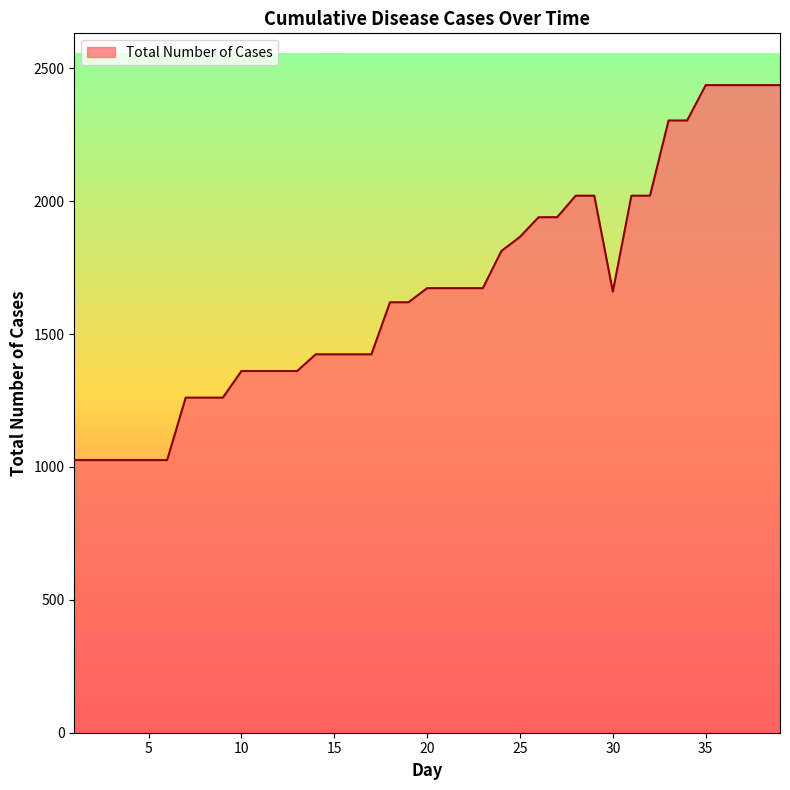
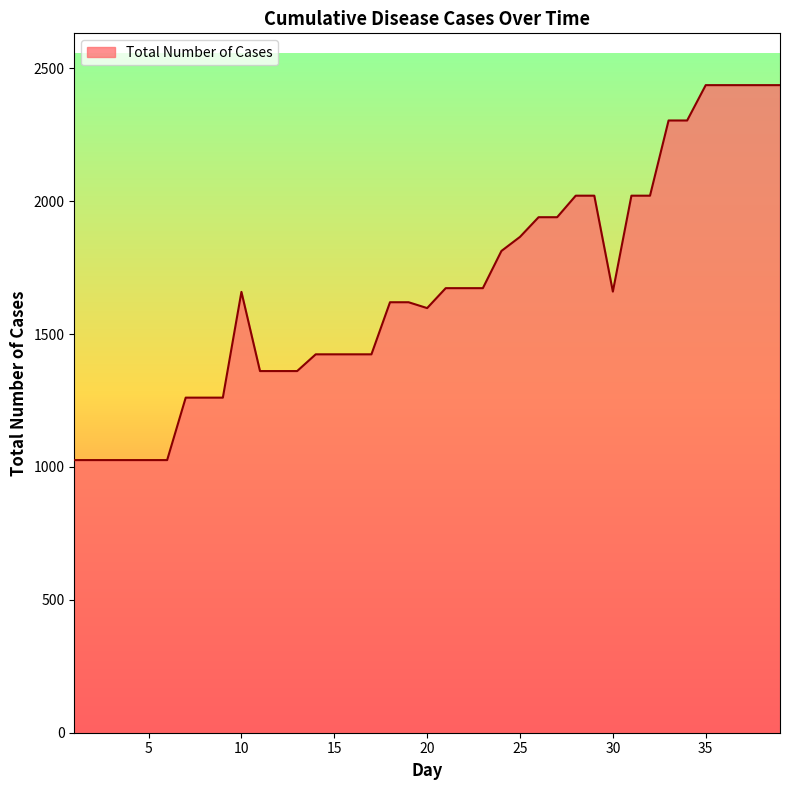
10: 1360 -> 1660
20: 1670 -> 1600
